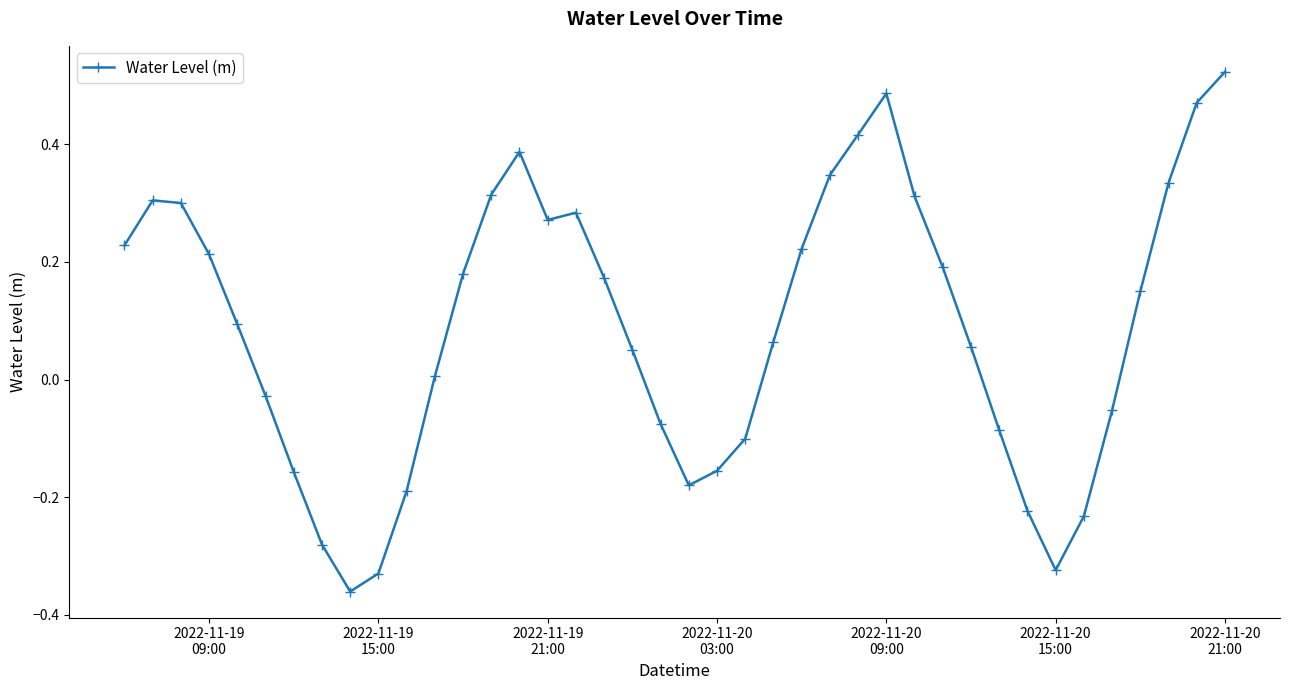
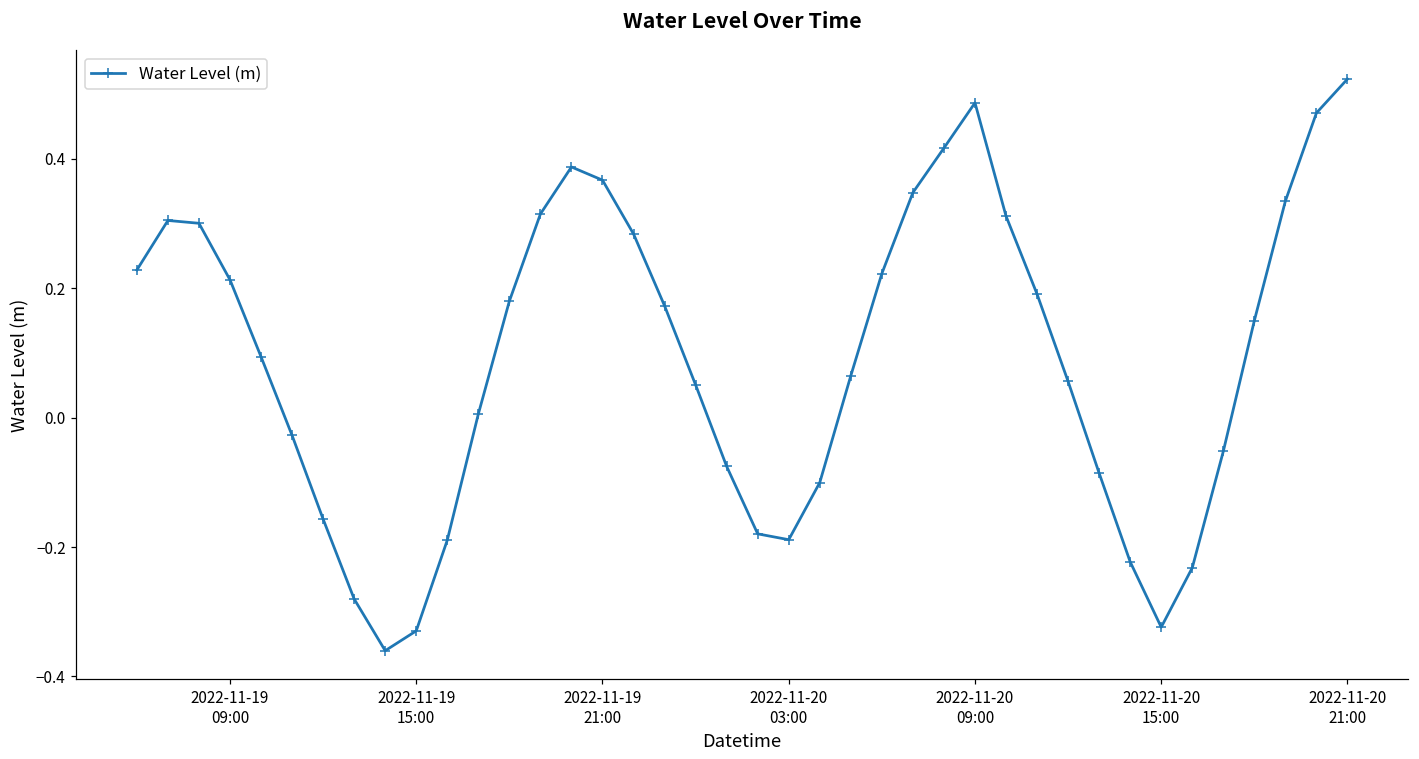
2022-11-19 21:00: 0.27 -> 0.37
2022-11-20 03:00: -0.16 -> -0.19
